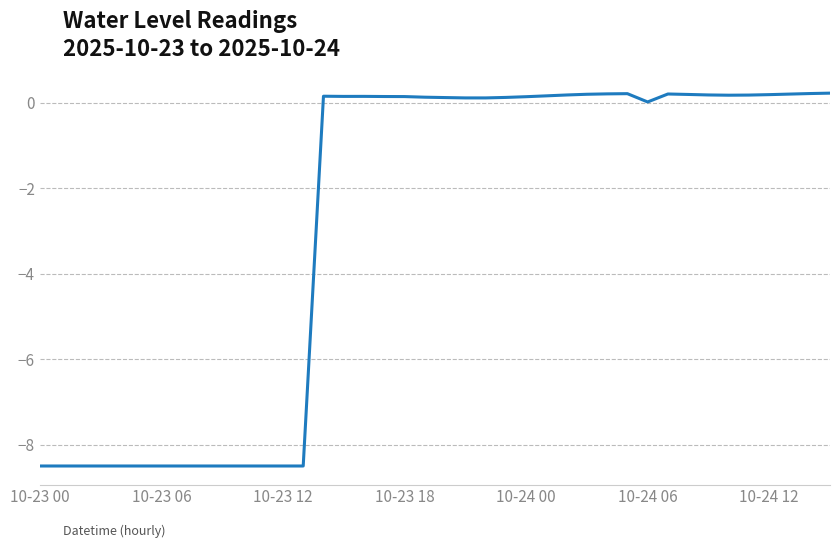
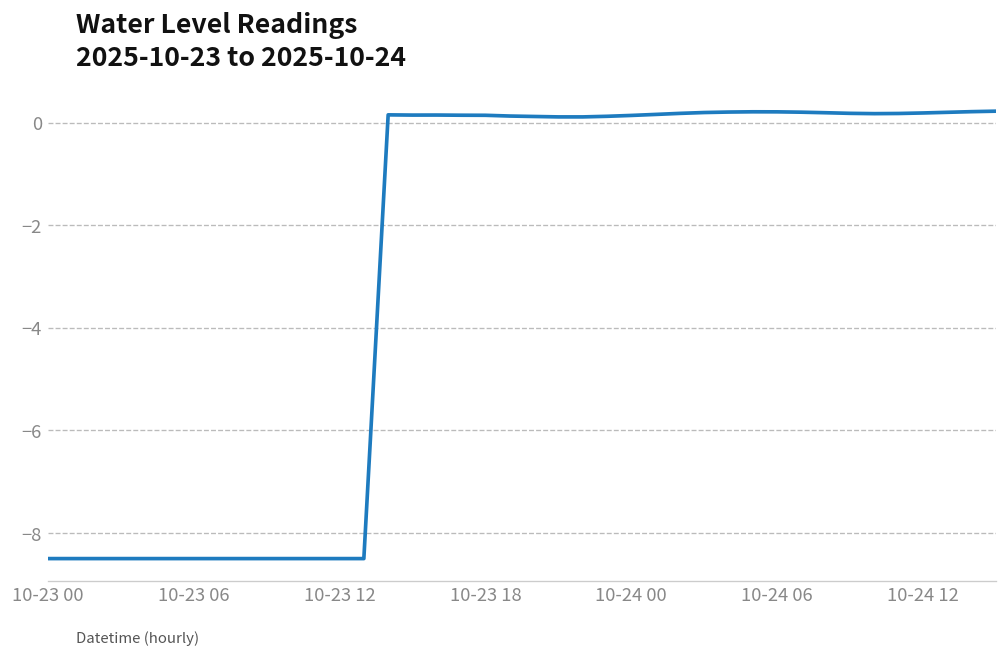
10-24 06: 0.0 -> 0.2
